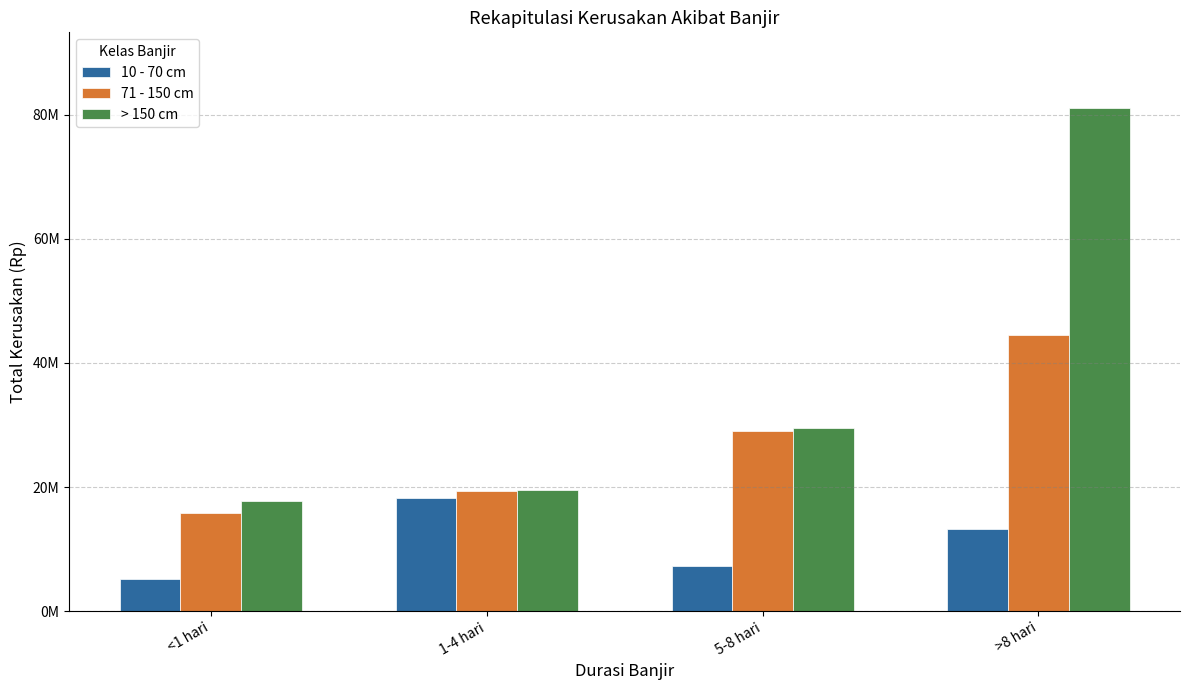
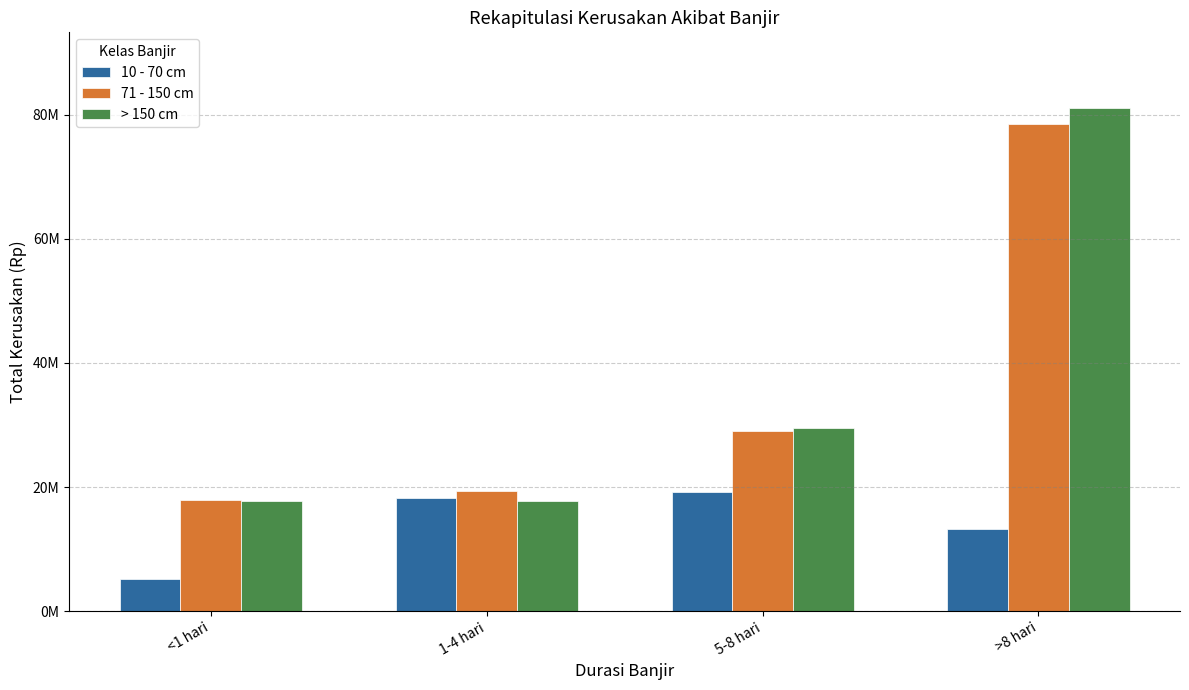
71 - 150 cm, <1 hari: 16000000 -> 18000000
> 150 cm, 1-4 hari: 20000000 -> 18000000
10 - 70 cm, 5-8 hari: 7000000 -> 19000000
71 - 150 cm, >8 hari: 44000000 -> 78000000
